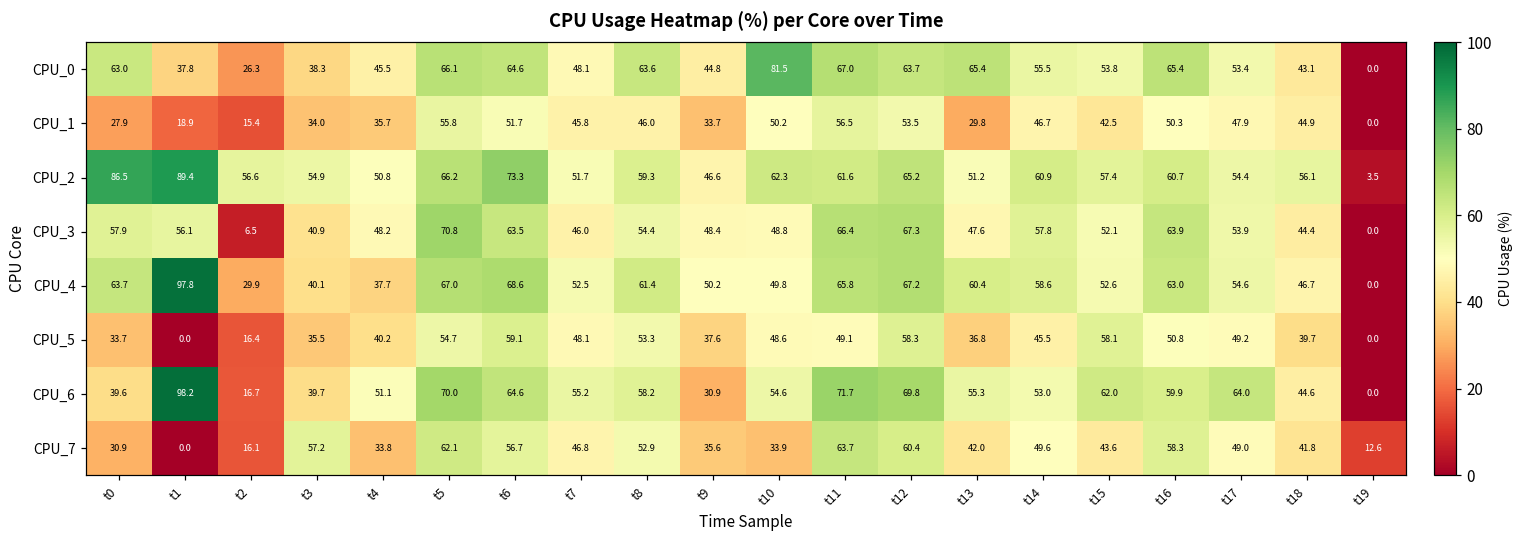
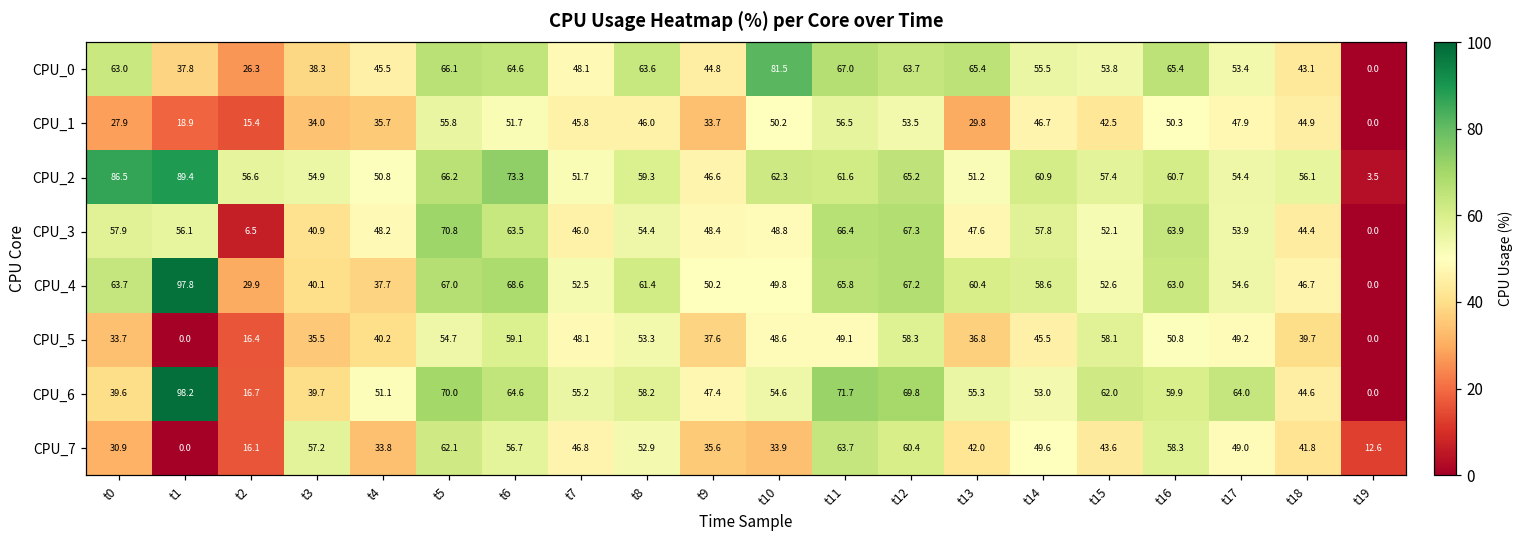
CPU_6, t9: 30.9 -> 47.4
